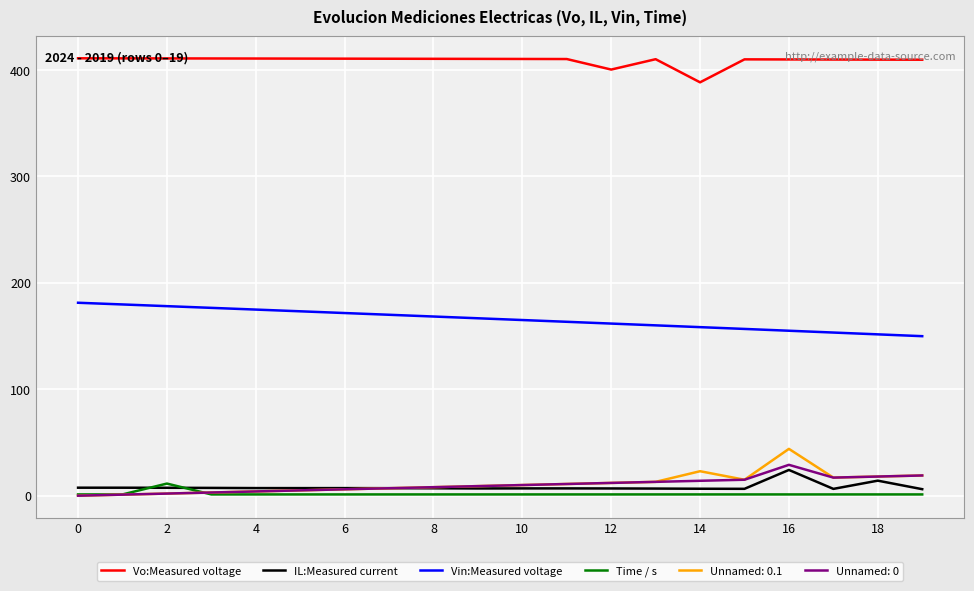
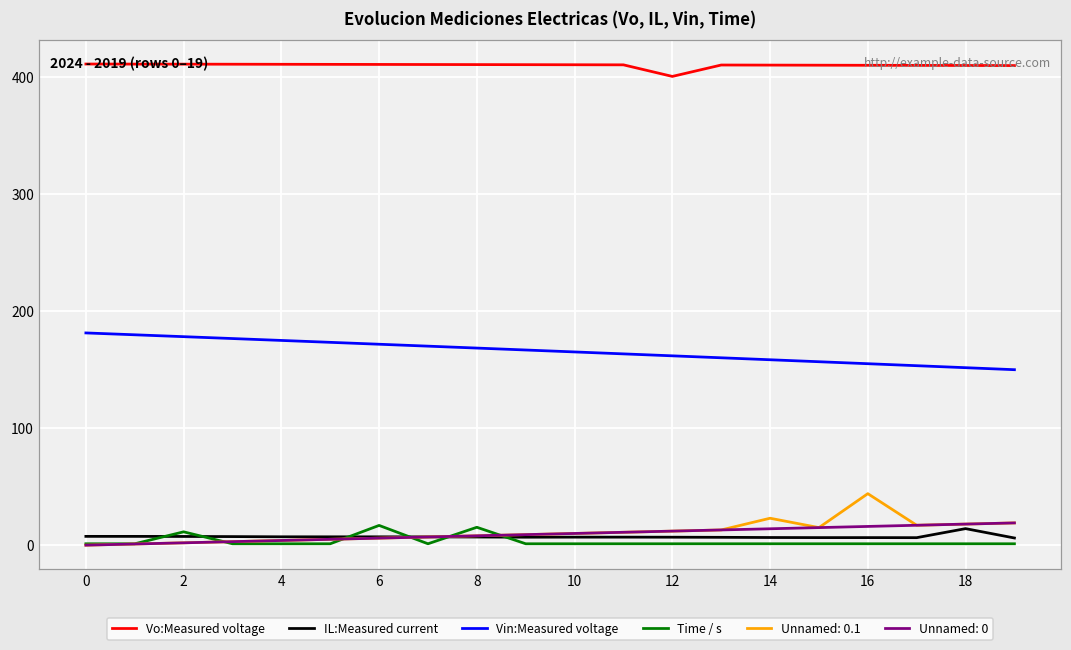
Time / s, 6: 1 -> 17
Time / s, 8: 1 -> 15
Vo:Measured voltage, 14: 388 -> 410
IL:Measured current, 16: 24 -> 6
Unnamed: 0, 16: 29 -> 16
